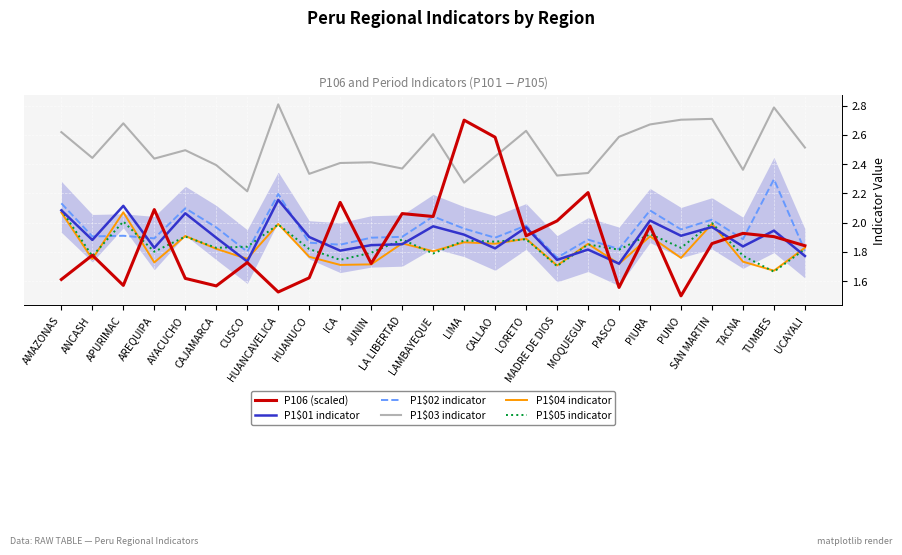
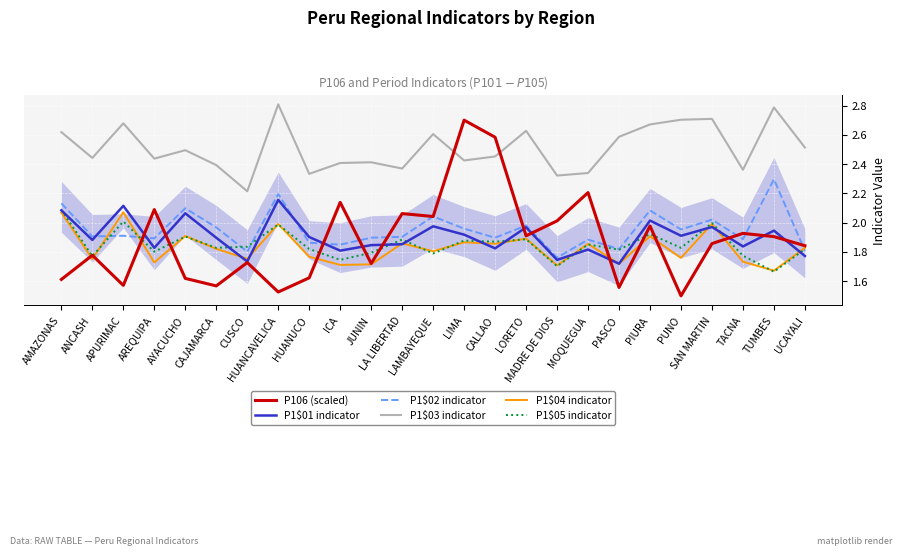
P1$03 indicator, LIMA: 2.27 -> 2.42
